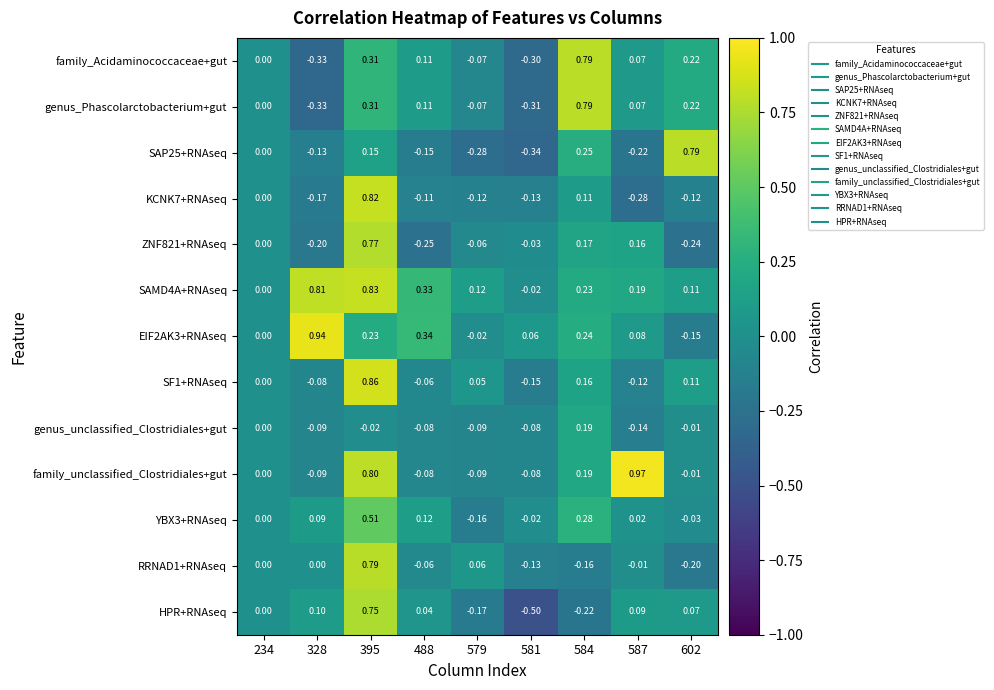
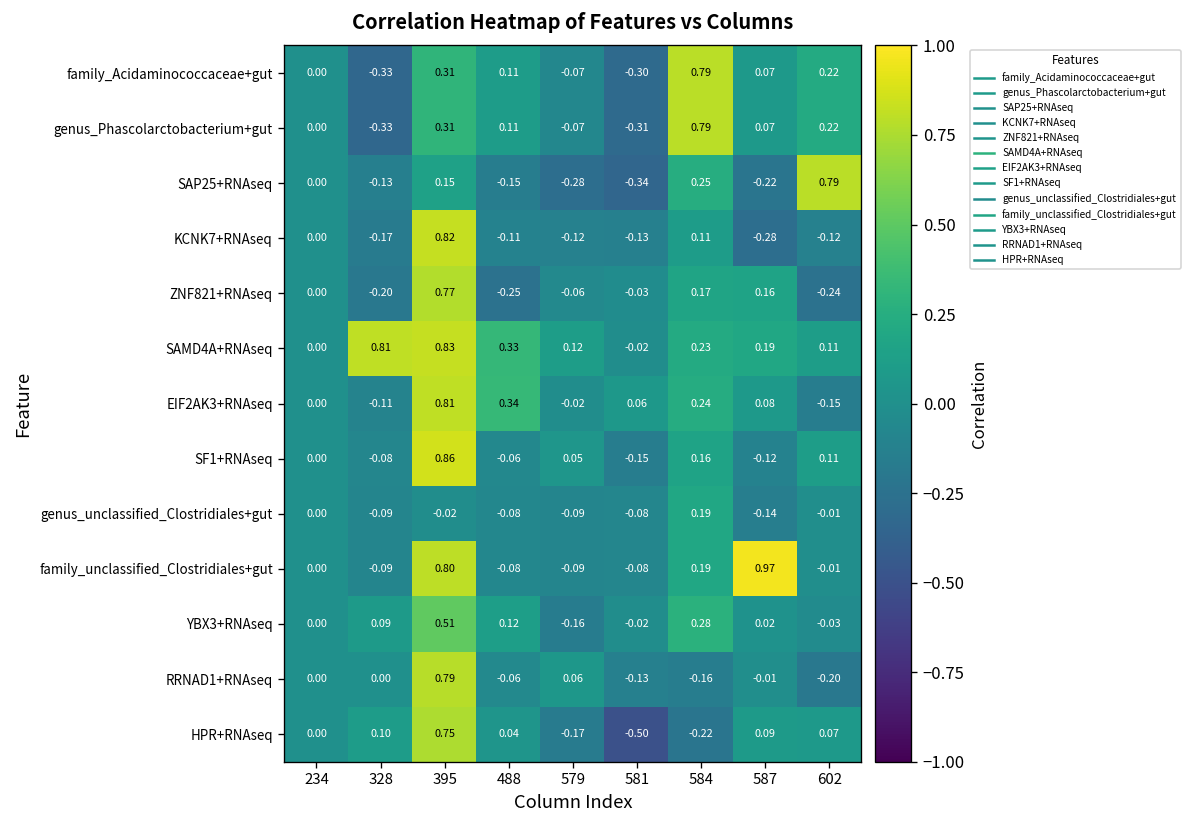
EIF2AK3+RNAseq, 328: 0.94 -> -0.11
EIF2AK3+RNAseq, 395: 0.23 -> 0.81
